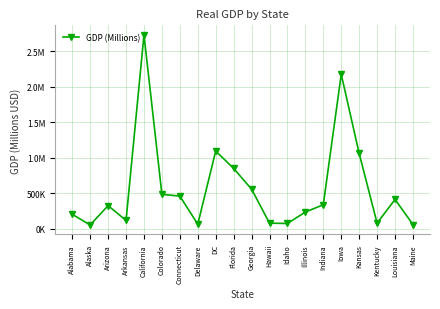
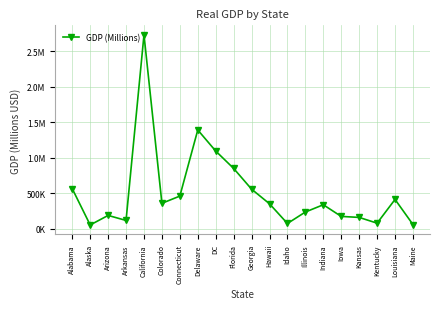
Alabama: 200000 -> 600000
Arizona: 300000 -> 200000
Colorado: 500000 -> 400000
Delaware: 100000 -> 1400000
Hawaii: 100000 -> 400000
Iowa: 2200000 -> 200000
Kansas: 1100000 -> 200000
